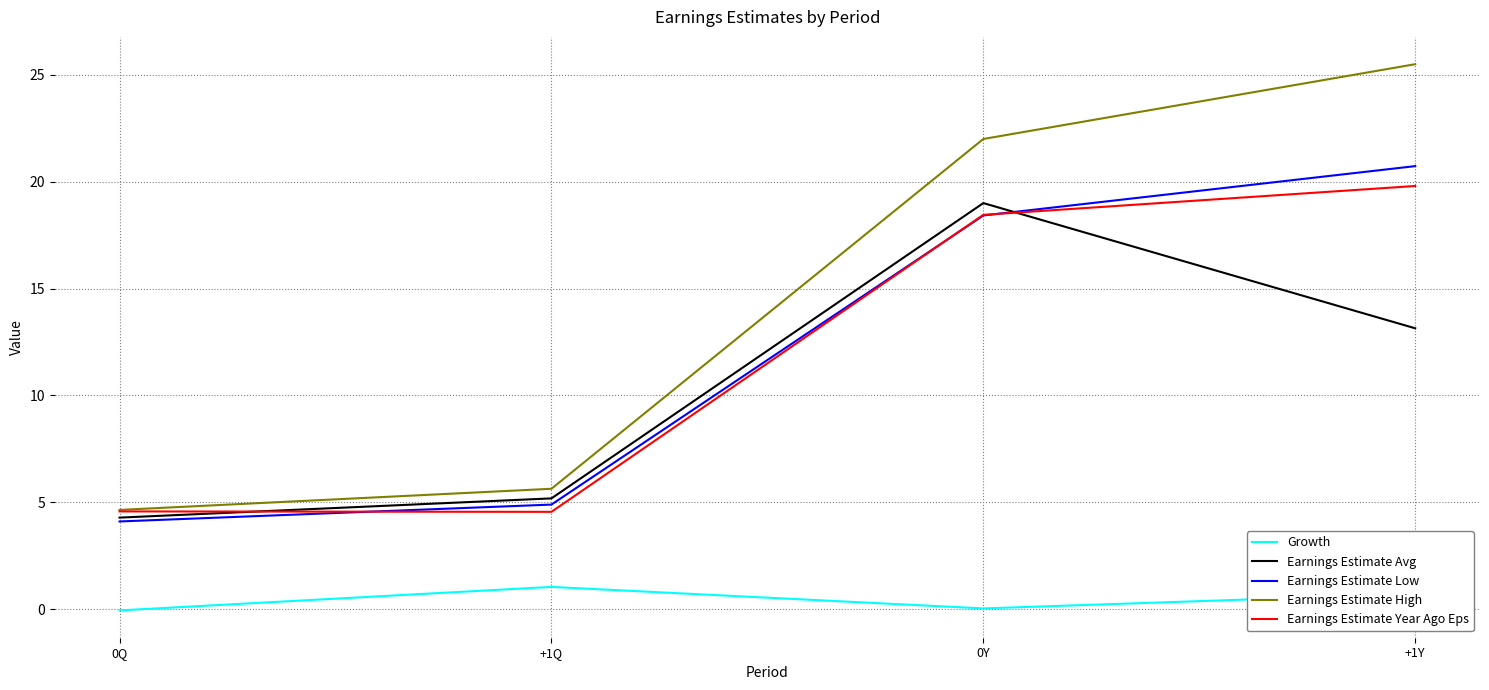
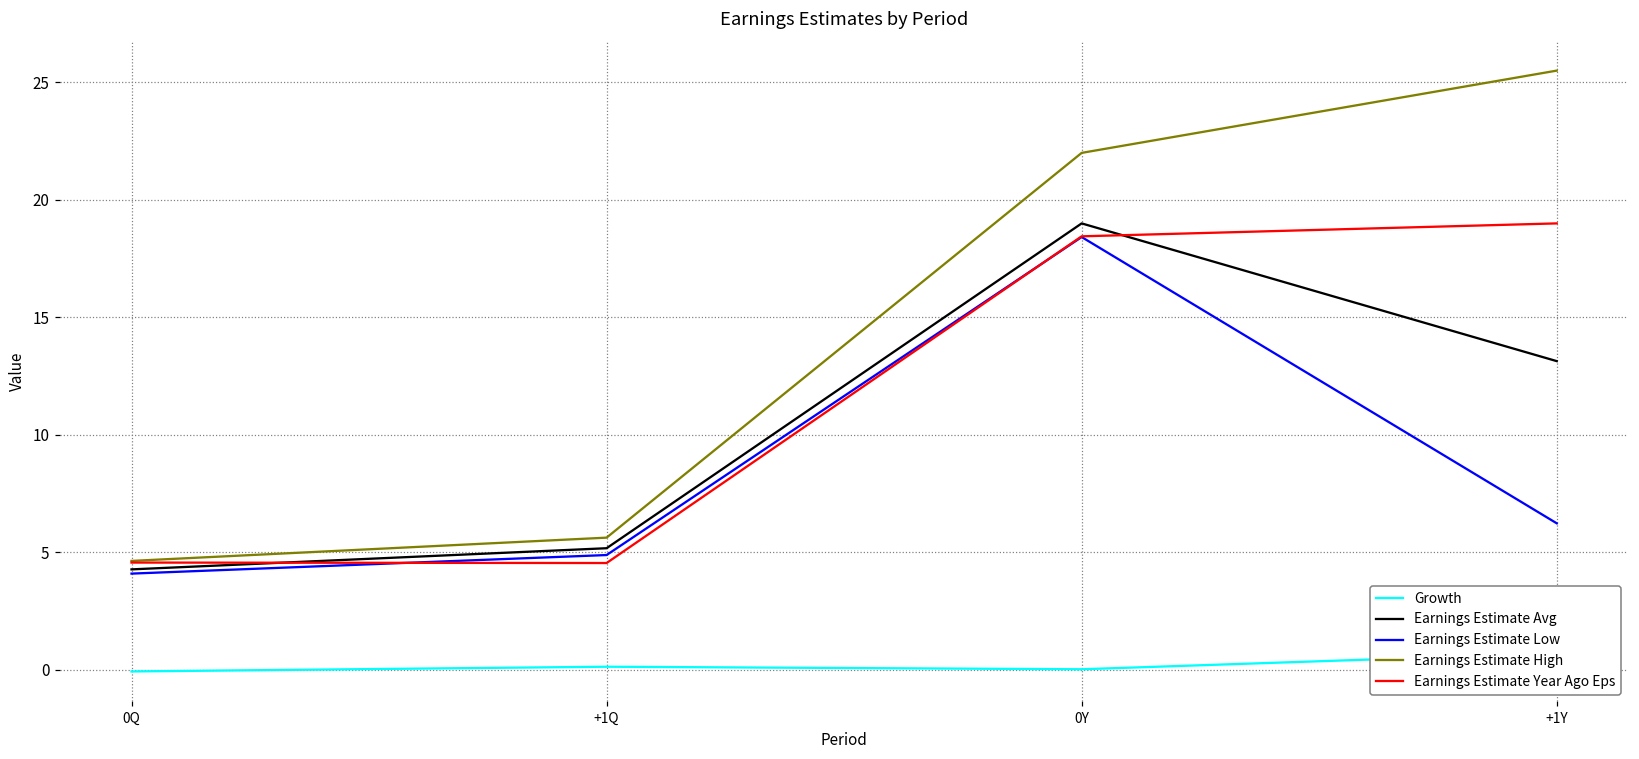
Growth, +1Q: 1.0 -> 0.1
Earnings Estimate Low, +1Y: 20.7 -> 6.2
Earnings Estimate Year Ago Eps, +1Y: 19.8 -> 19.0
